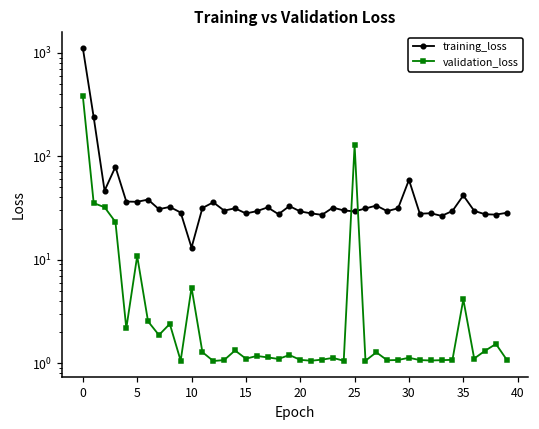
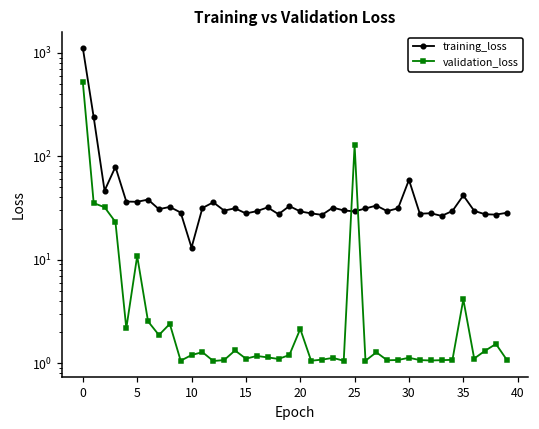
validation_loss, 0: 380 -> 500
validation_loss, 10: 5 -> 1.2
validation_loss, 20: 1.1 -> 2.1
